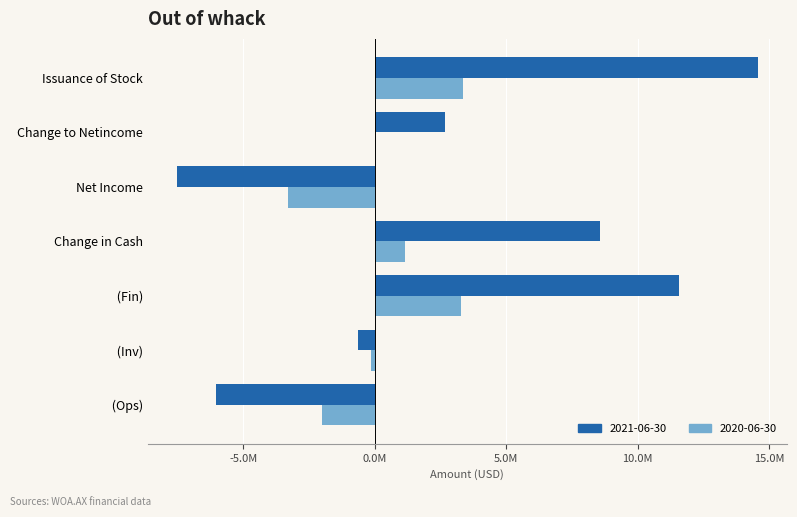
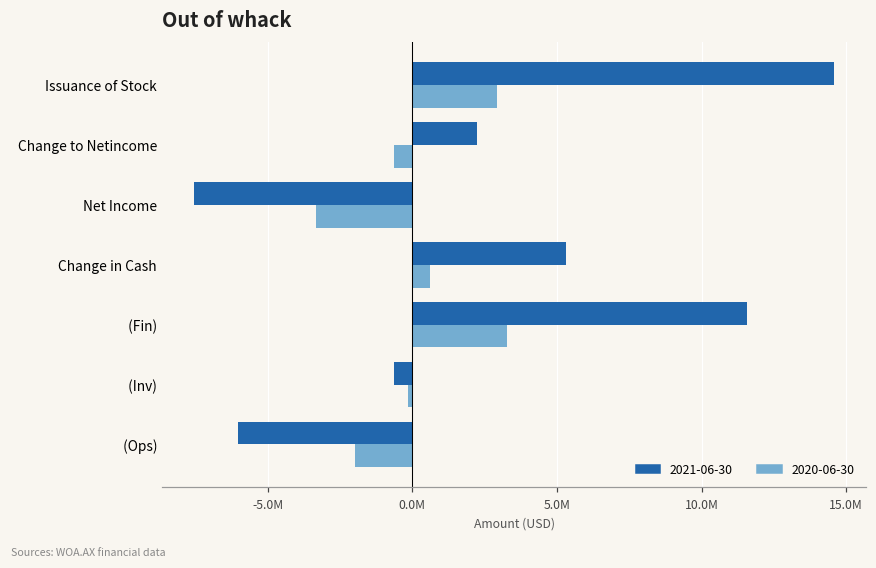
2020-06-30, Issuance of Stock: 3300000 -> 2900000
2021-06-30, Change to Netincome: 2700000 -> 2200000
2020-06-30, Change to Netincome: 0 -> -600000
2021-06-30, Change in Cash: 8500000 -> 5300000
2020-06-30, Change in Cash: 1200000 -> 600000
